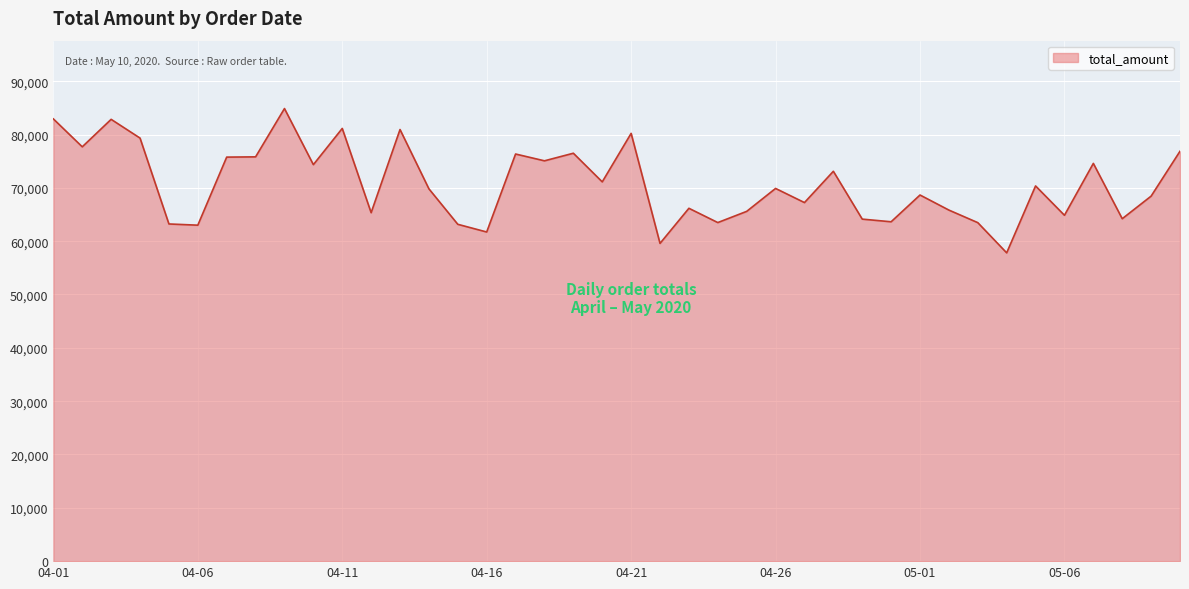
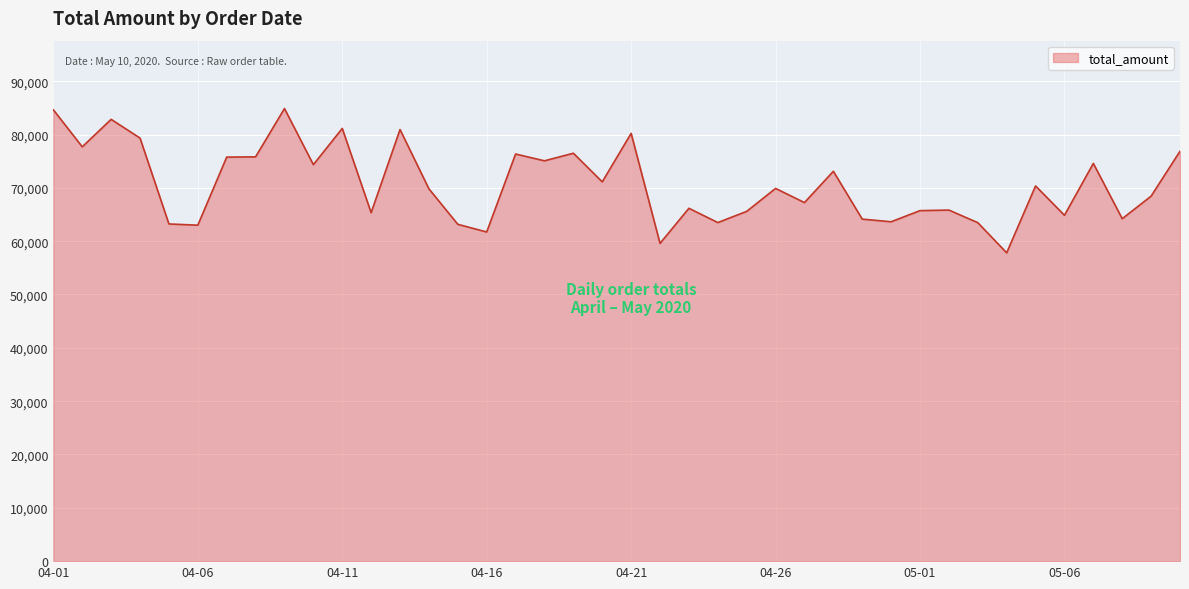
04-01: 83,000 -> 85,000
05-01: 69,000 -> 66,000
